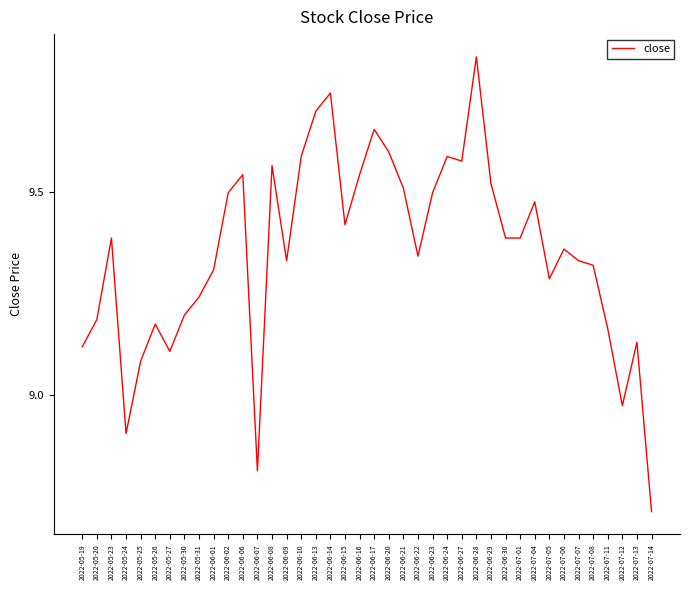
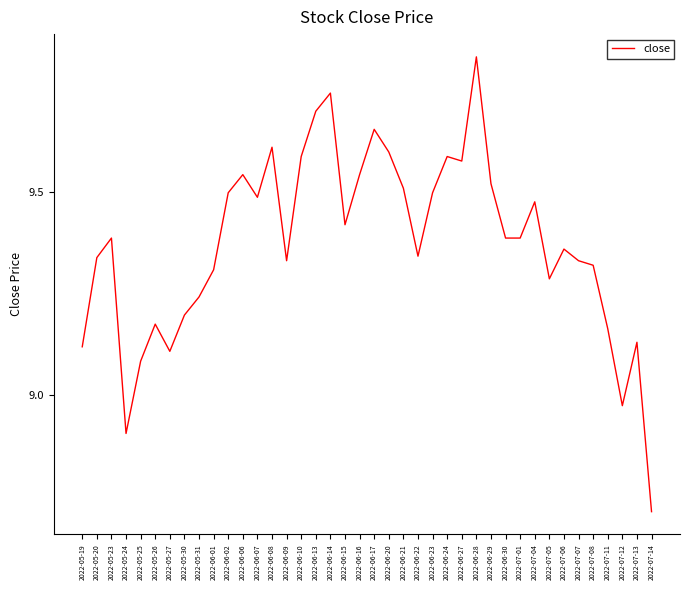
2022-05-20: 9.19 -> 9.34
2022-06-07: 8.81 -> 9.49
2022-06-08: 9.56 -> 9.61
